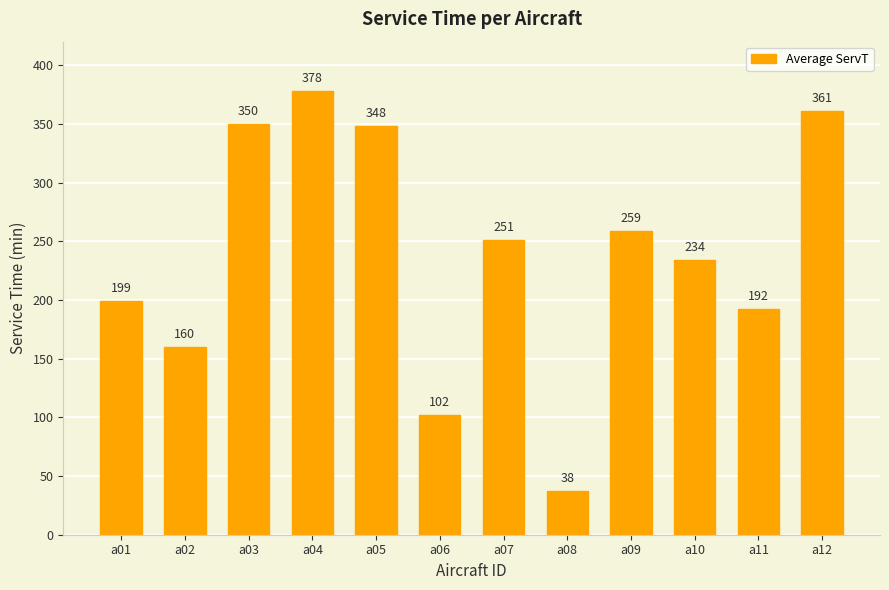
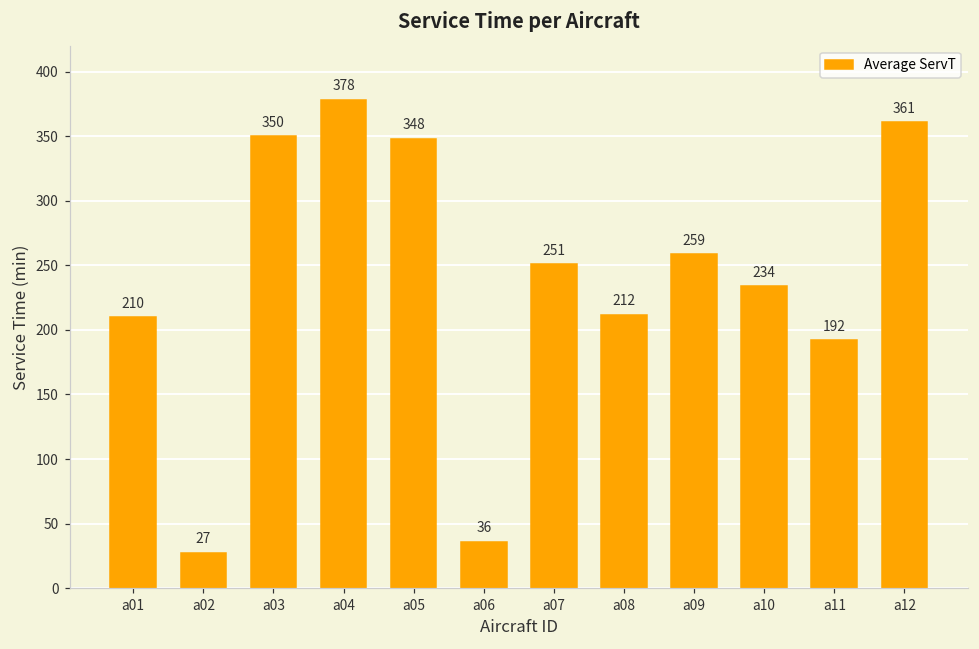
a01: 199 -> 210
a02: 160 -> 27
a06: 102 -> 36
a08: 38 -> 212
